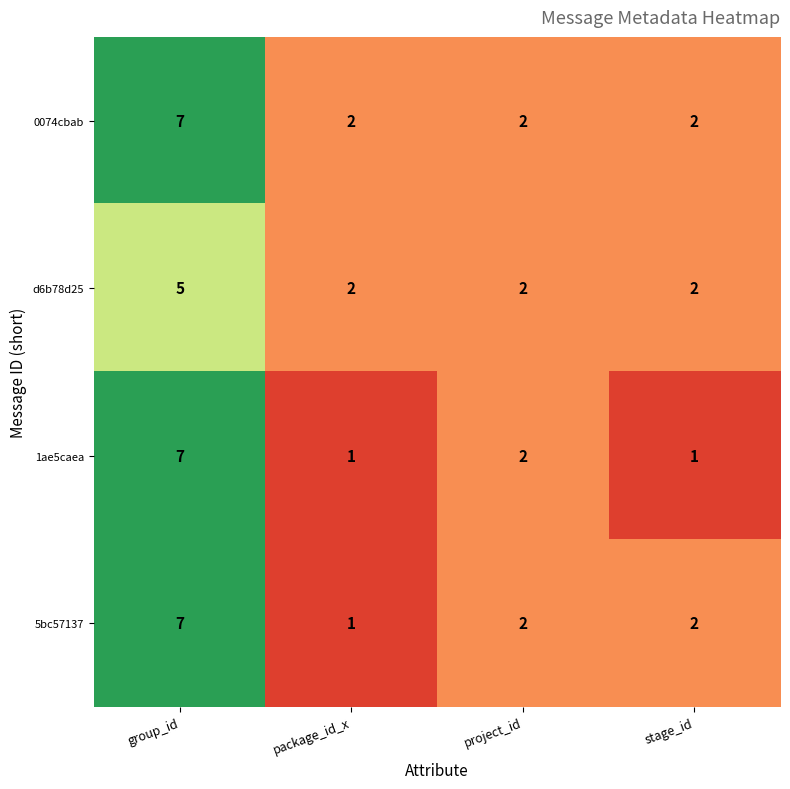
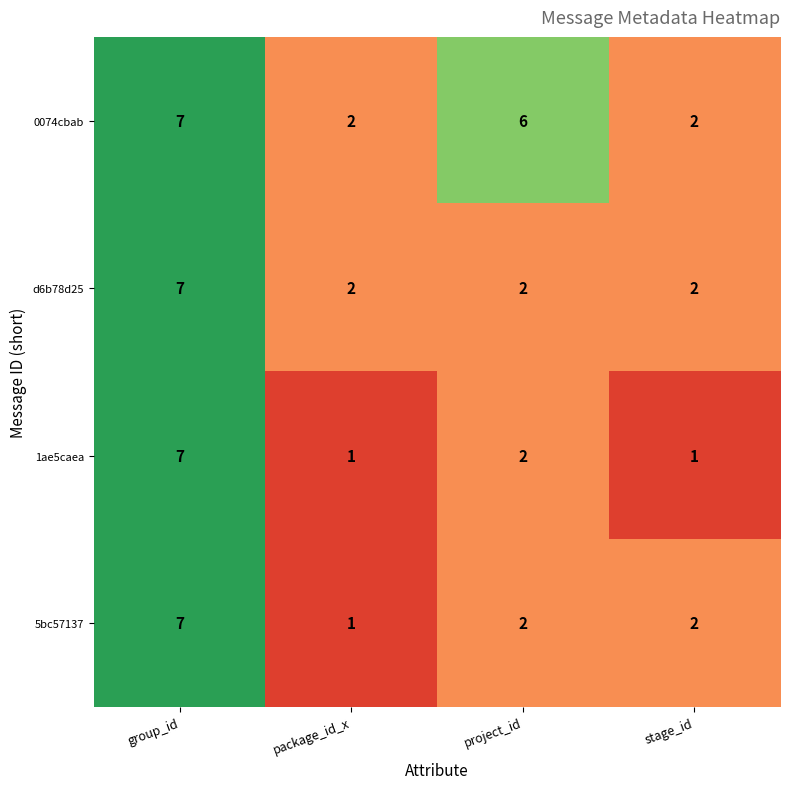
0074cbab, project_id: 2 -> 6
d6b78d25, group_id: 5 -> 7
